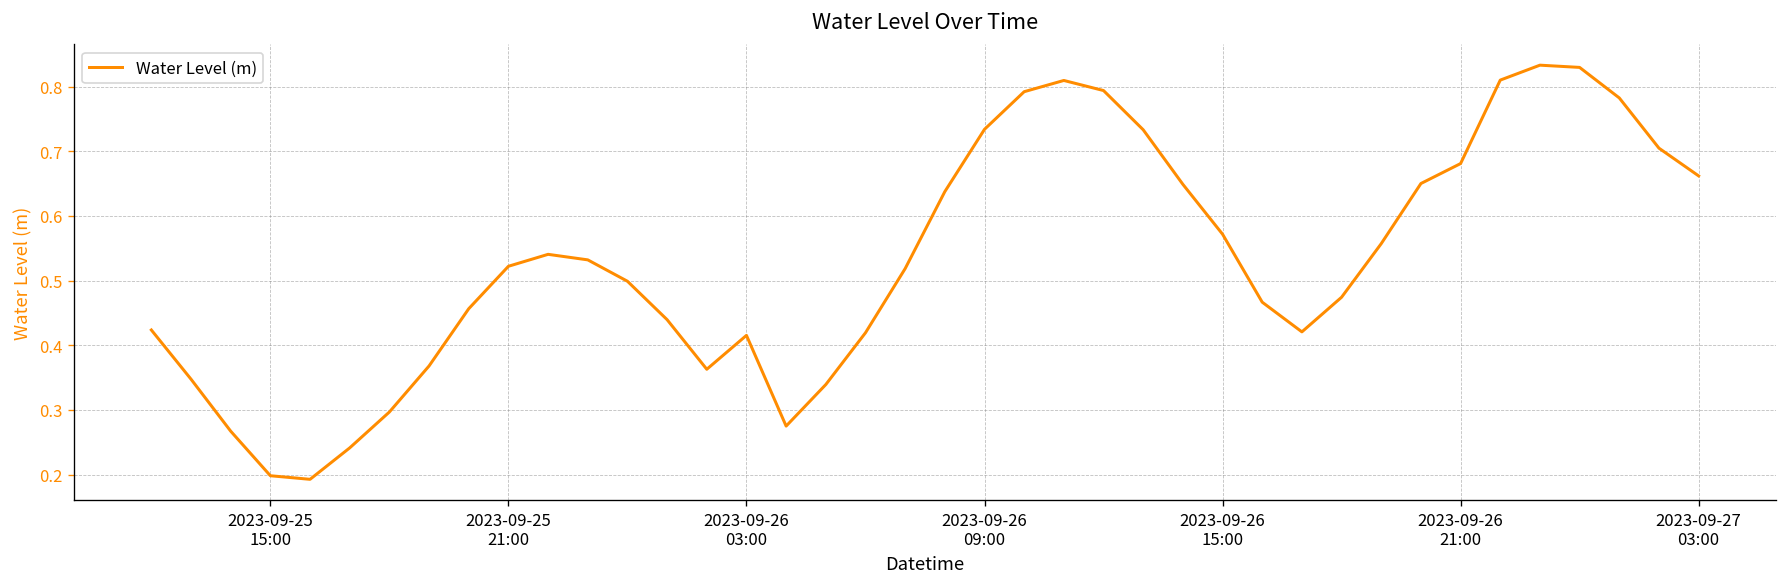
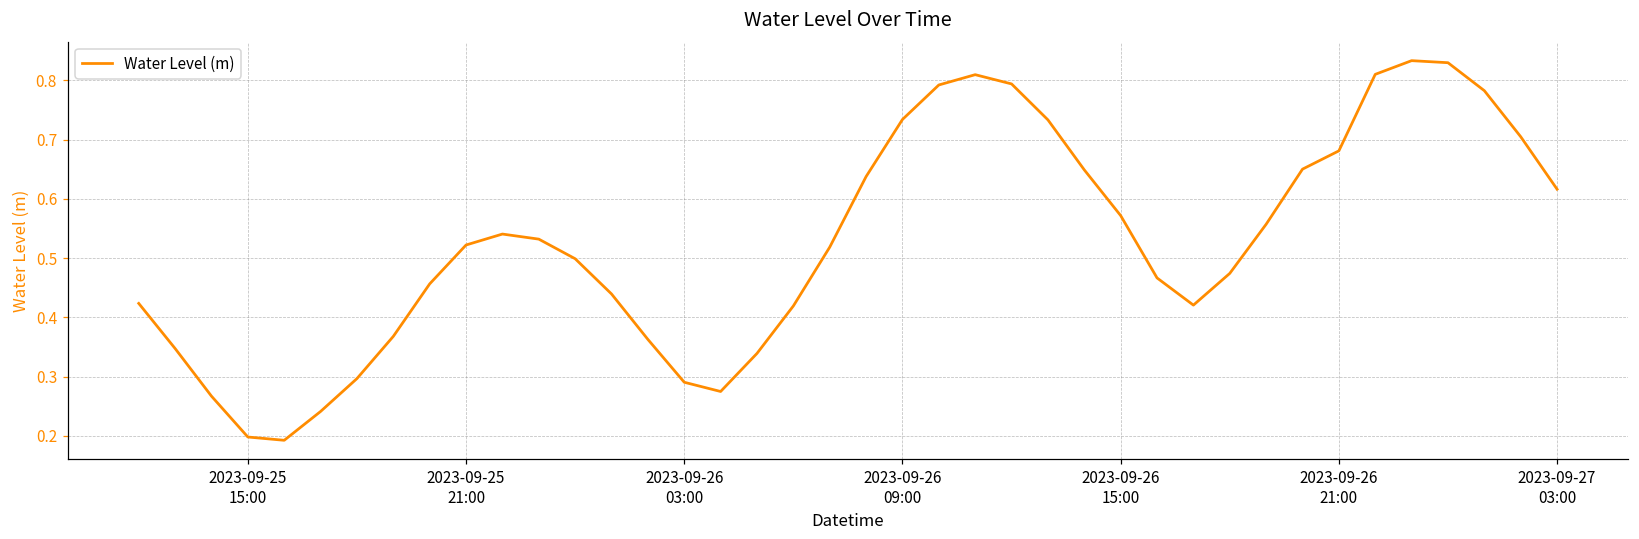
2023-09-26 03:00: 0.42 -> 0.29
2023-09-27 03:00: 0.66 -> 0.62
